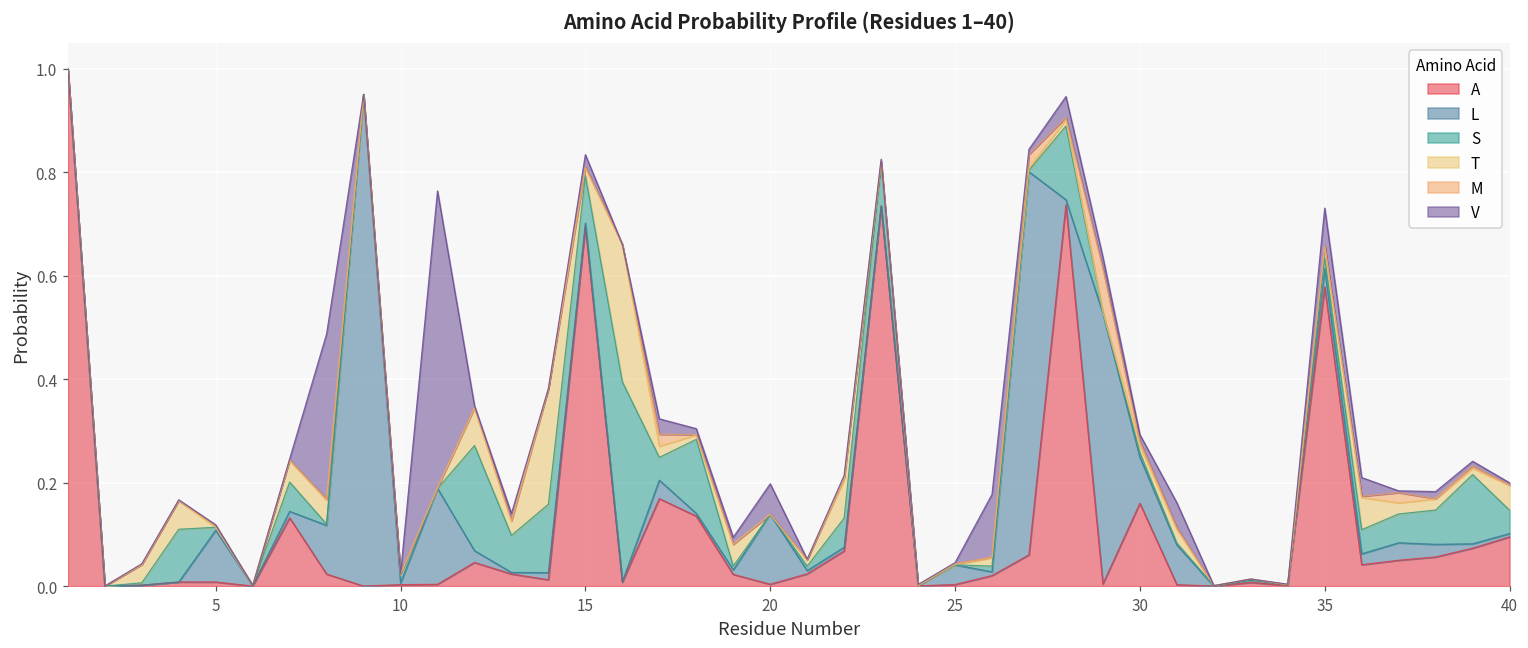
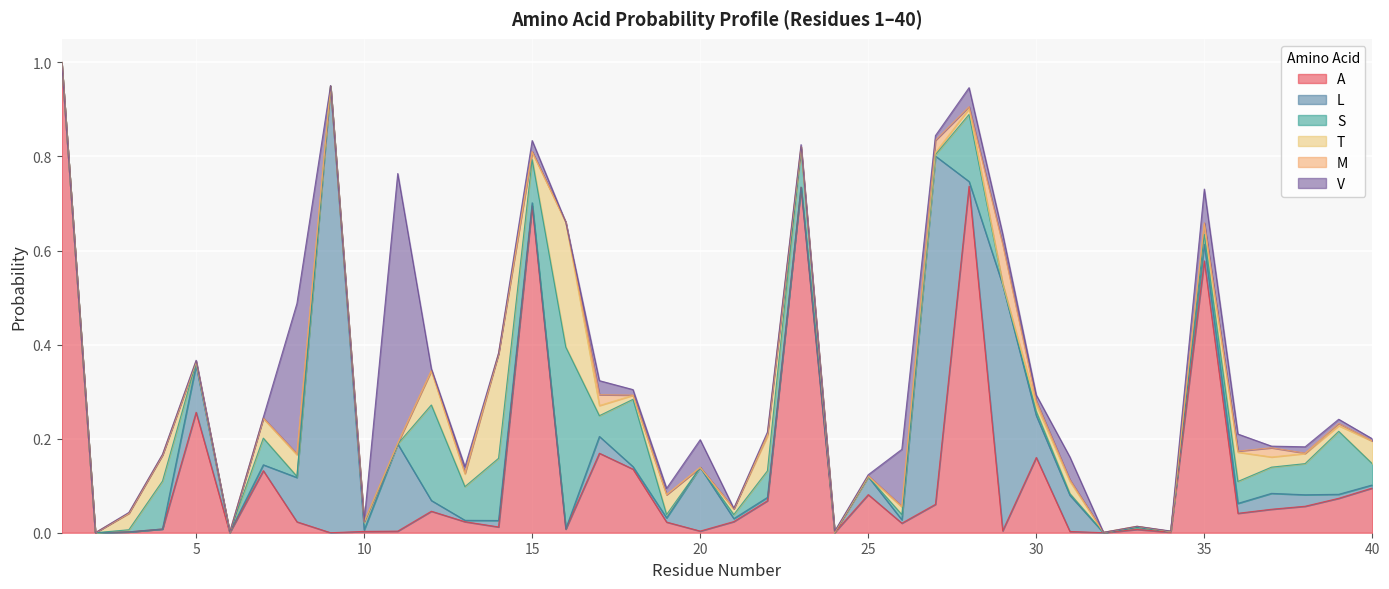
A, 5: 0.01 -> 0.26
A, 25: 0.00 -> 0.08
